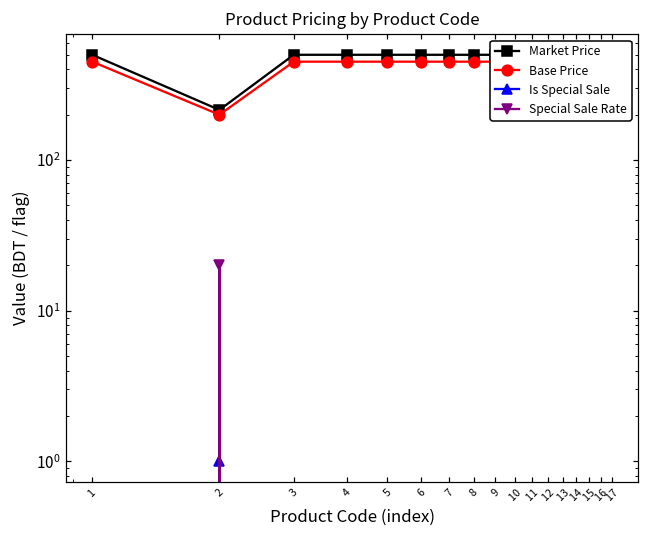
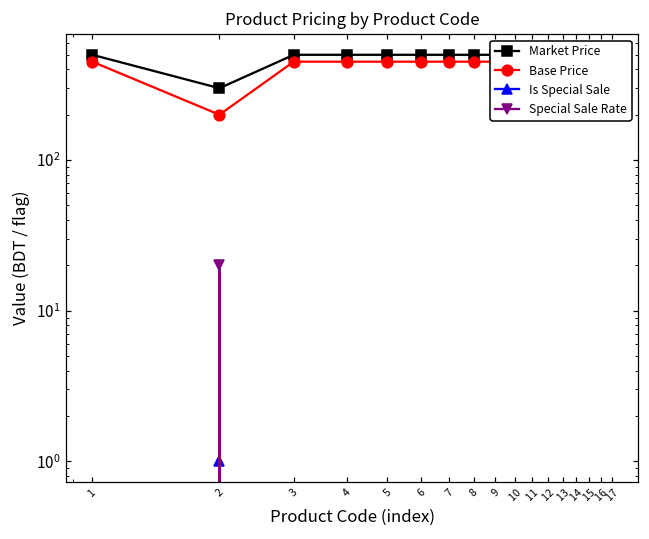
Market Price, 2: 220 -> 300
